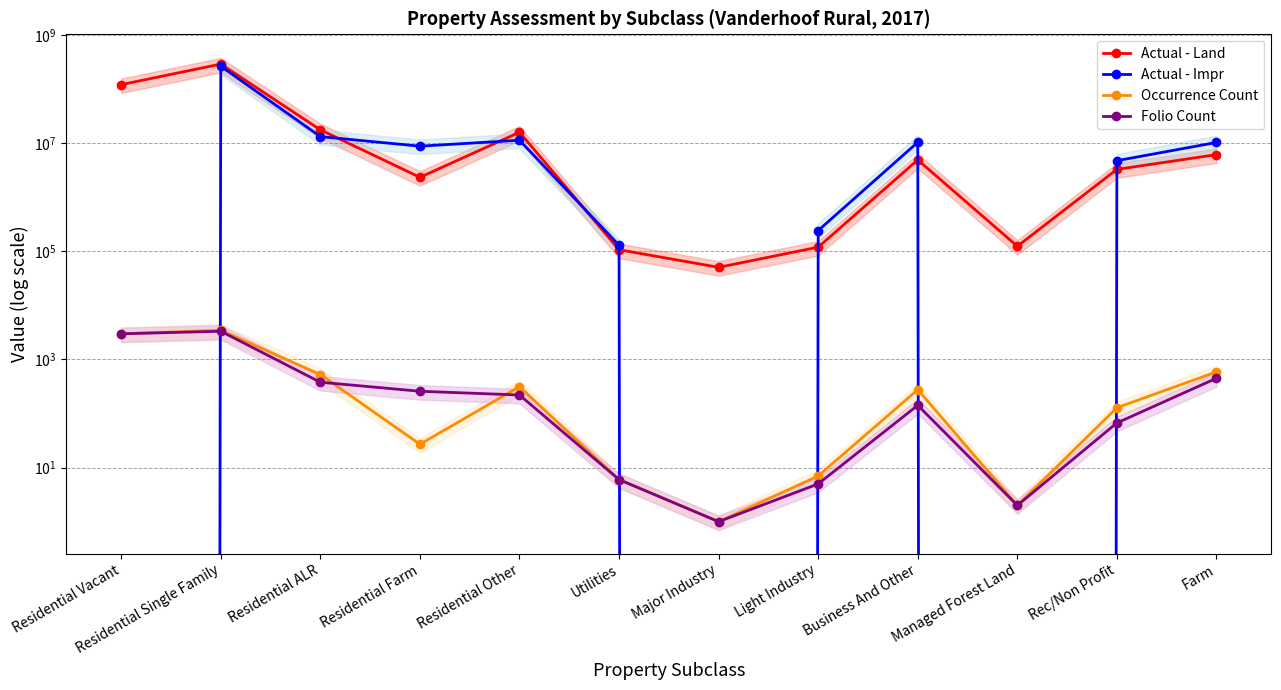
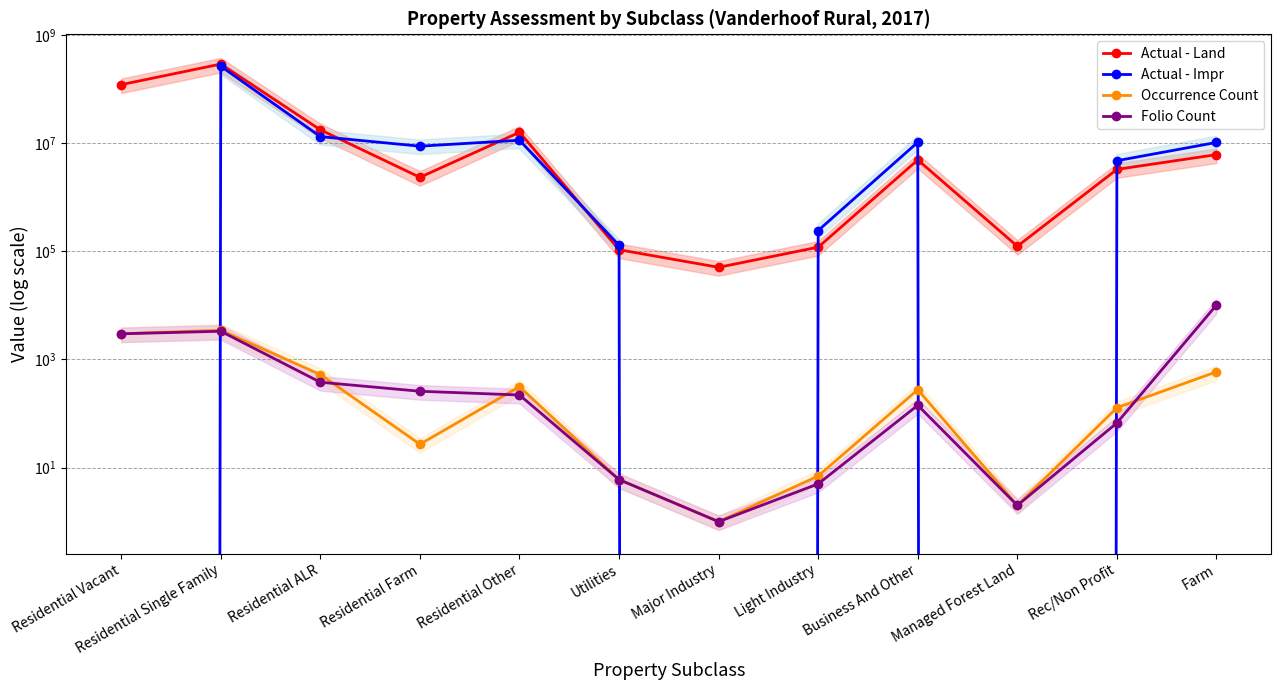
Folio Count, Farm: 400 -> 10000
